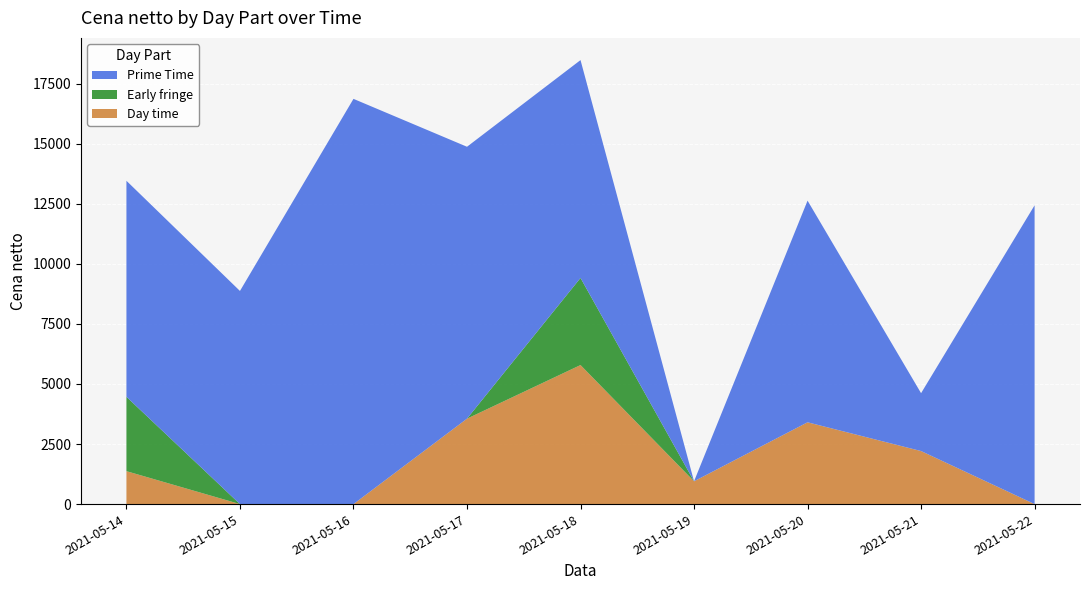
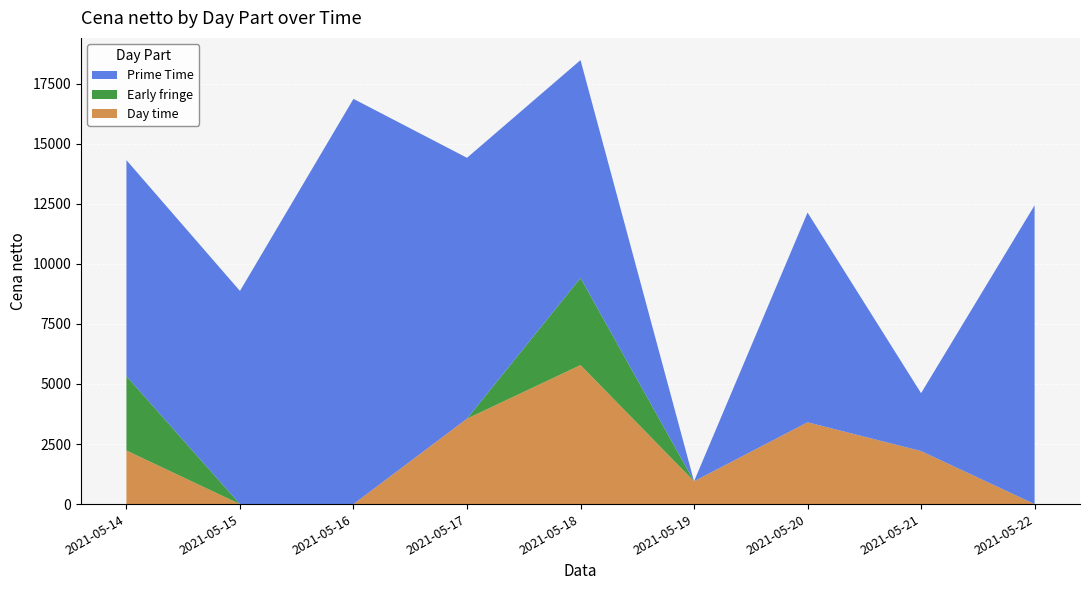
Day time, 2021-05-14: 1400 -> 2200
Prime Time, 2021-05-17: 11300 -> 10900
Prime Time, 2021-05-20: 9200 -> 8700
